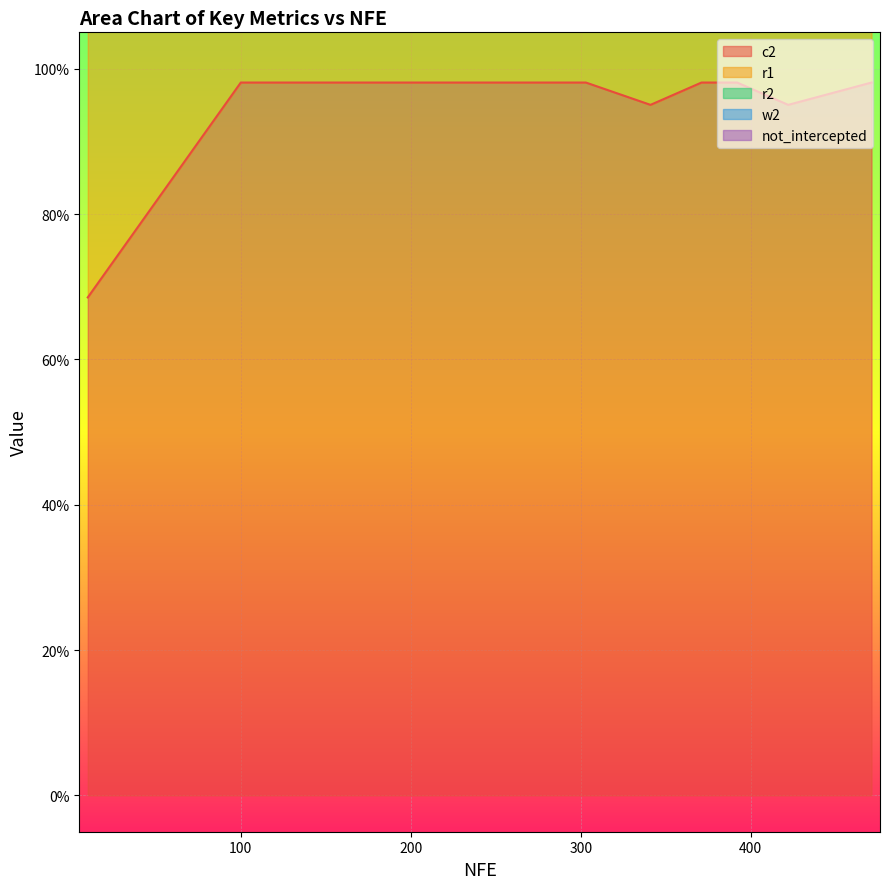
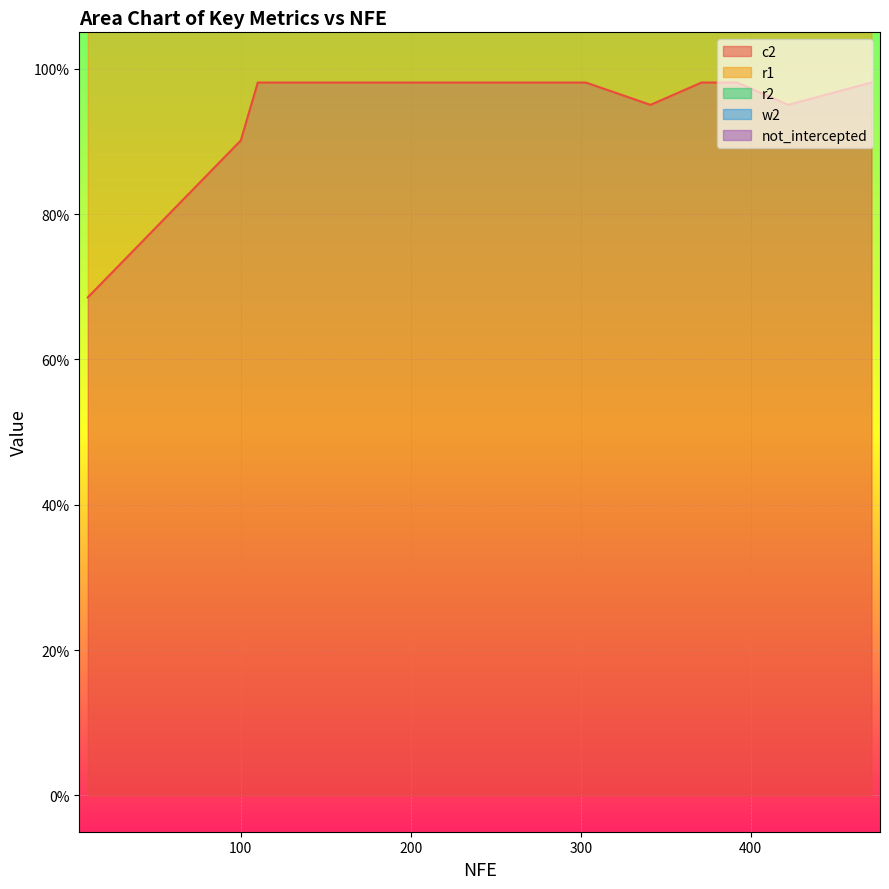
c2, 100: 98% -> 90%
